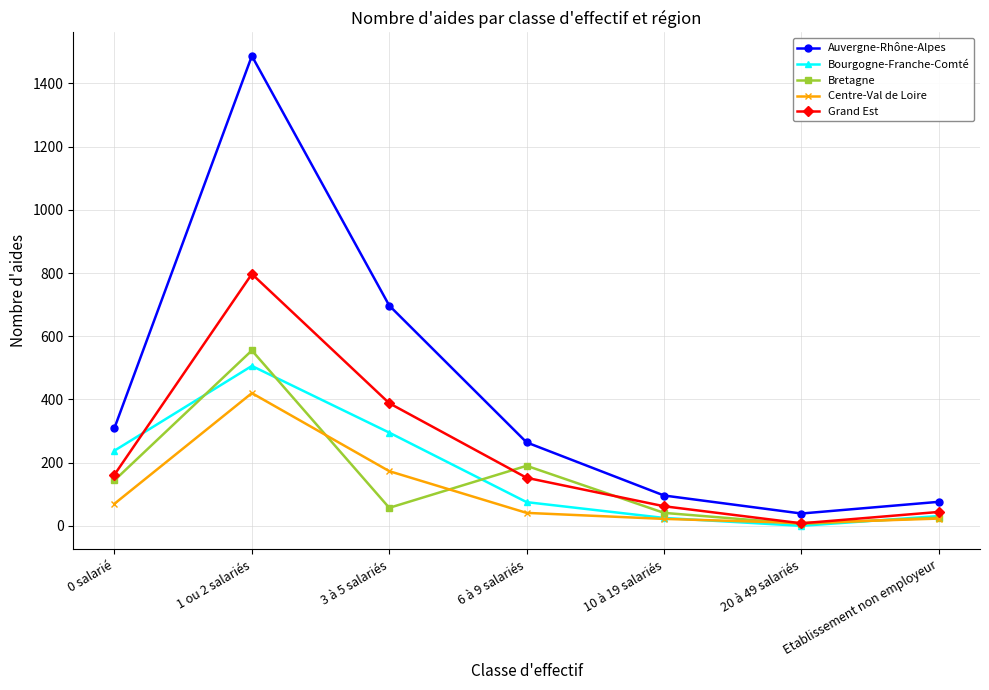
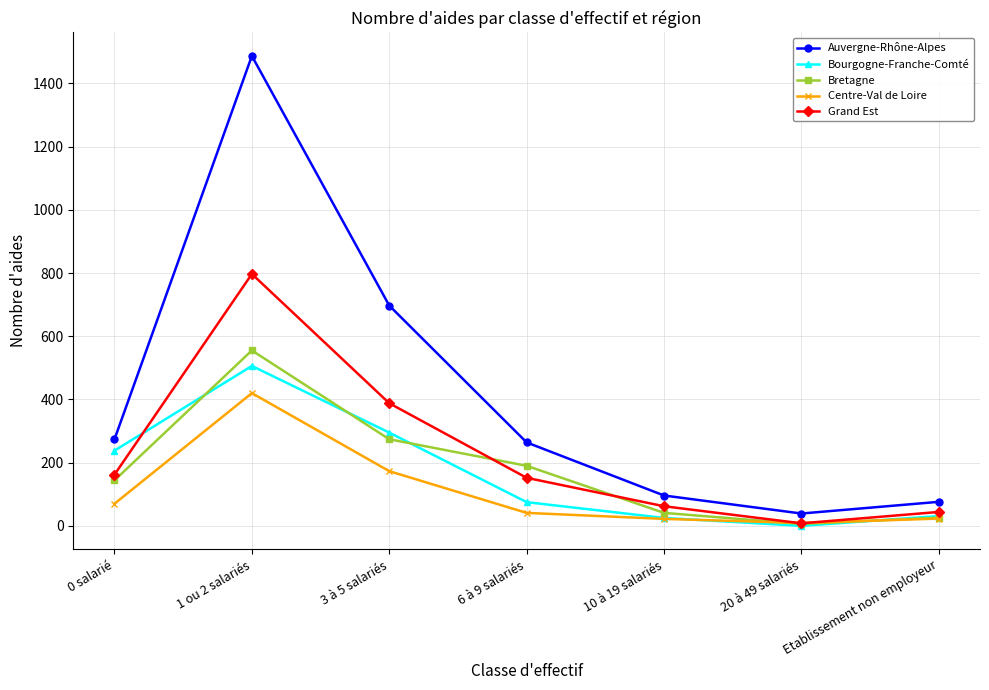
Auvergne-Rhône-Alpes, 0 salarié: 310 -> 270
Bretagne, 3 à 5 salariés: 60 -> 270
